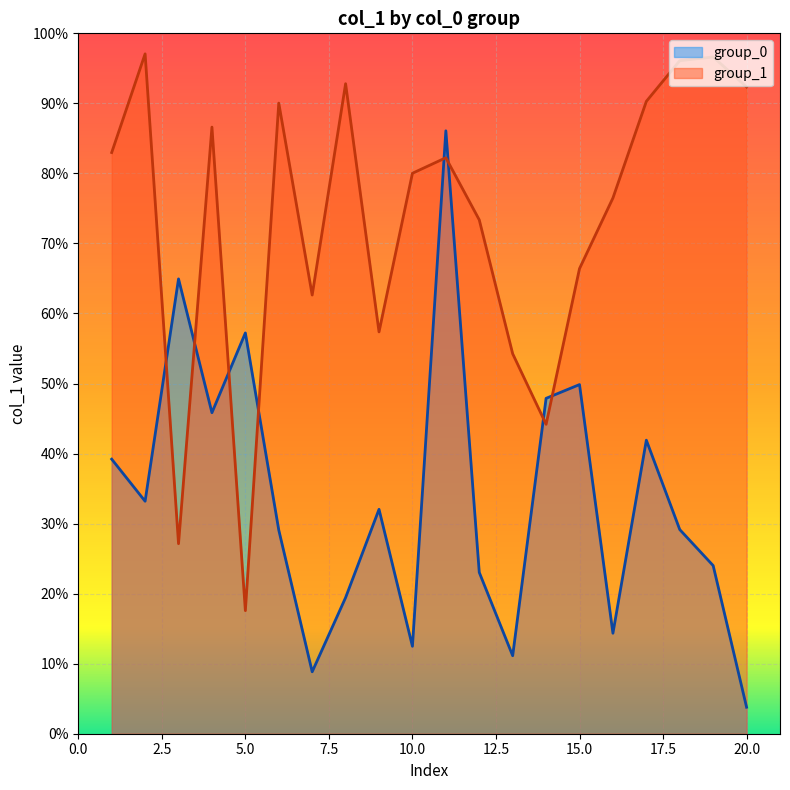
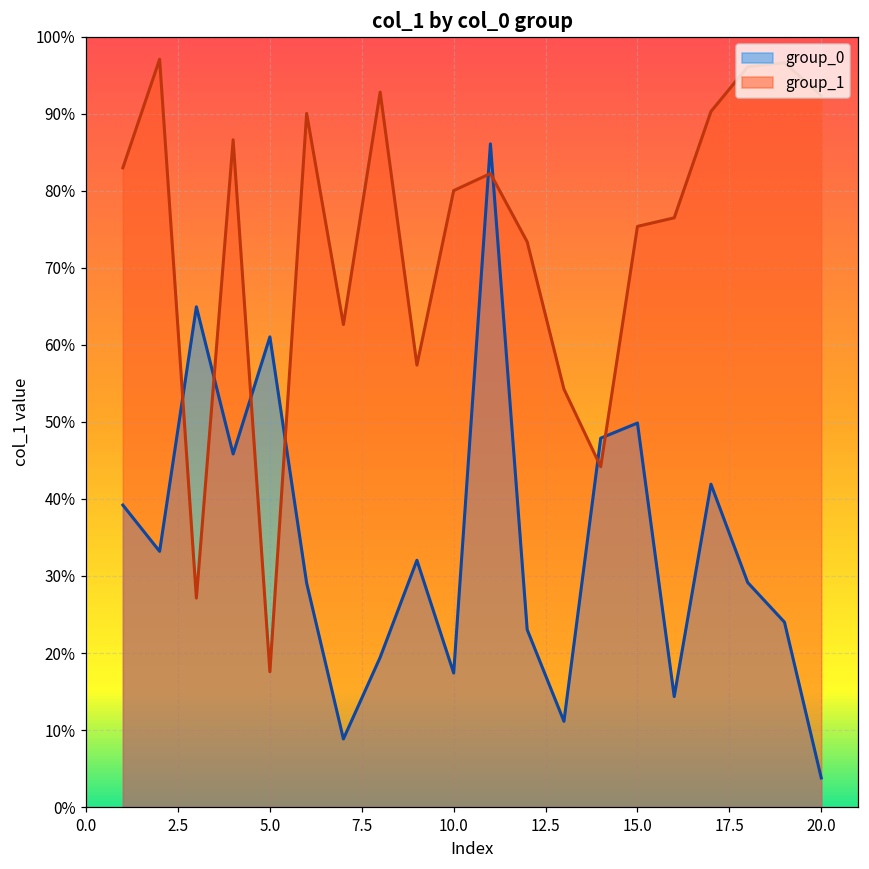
group_0, 5.0: 57% -> 61%
group_0, 10.0: 12% -> 17%
group_1, 15.0: 66% -> 75%
